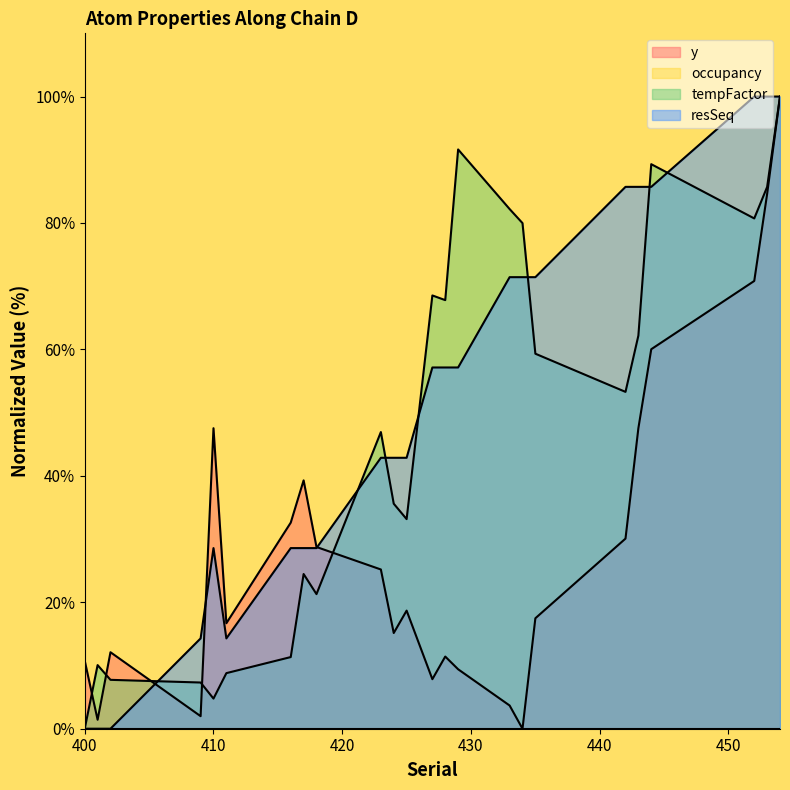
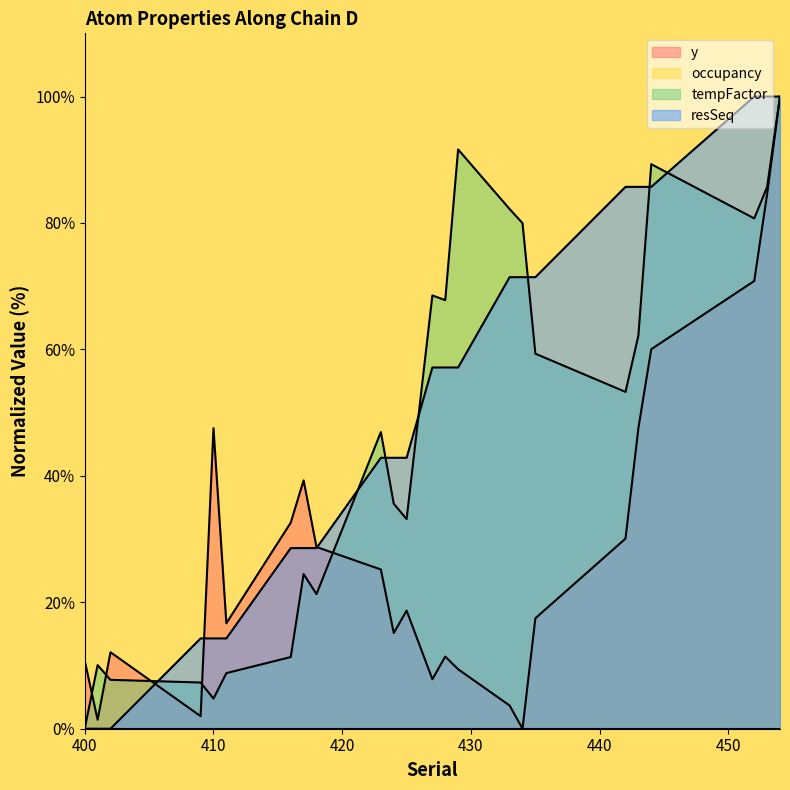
resSeq, 410: 29% -> 14%
